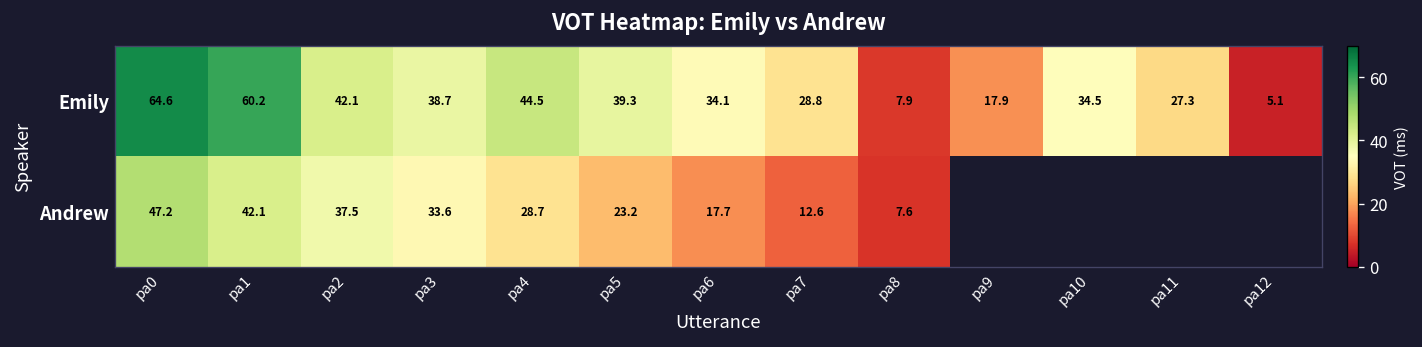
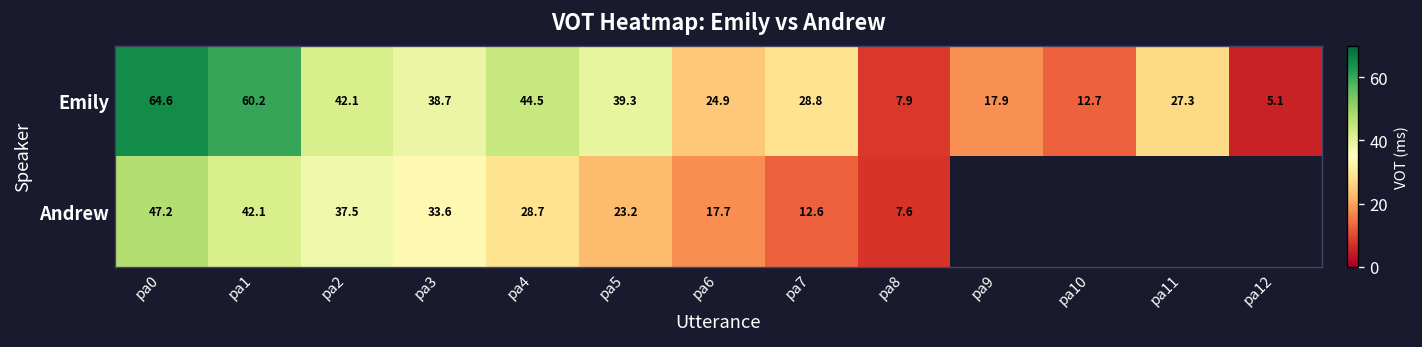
Emily, pa6: 34.1 -> 24.9
Emily, pa10: 34.5 -> 12.7
